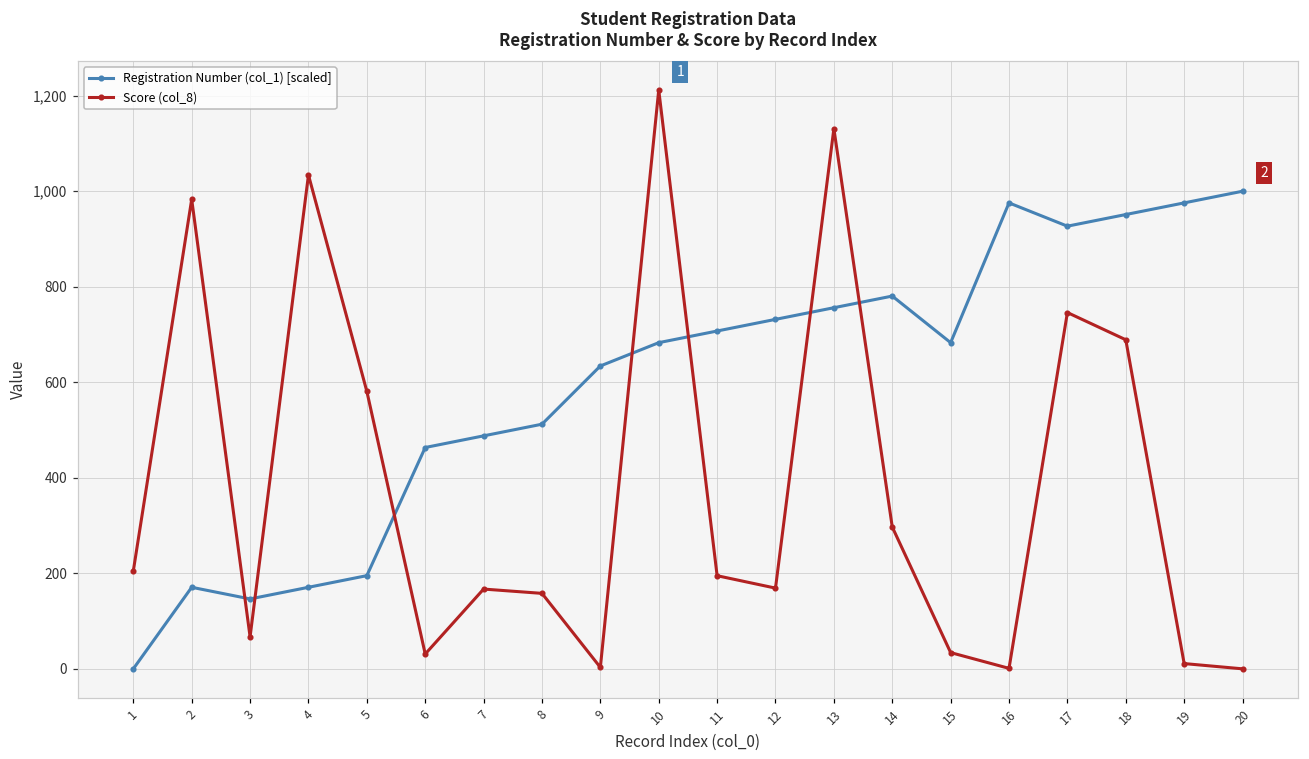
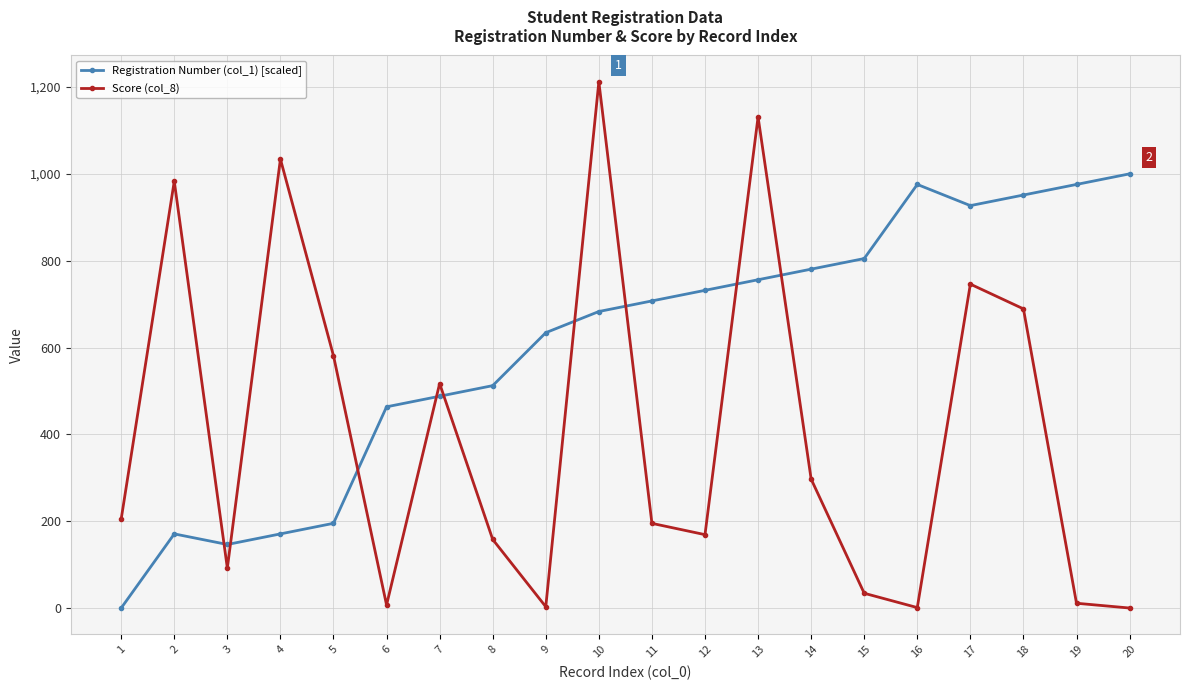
Score (col_8), 3: 70 -> 90
Score (col_8), 6: 30 -> 10
Score (col_8), 7: 170 -> 520
Registration Number (col_1) [scaled], 15: 680 -> 800
